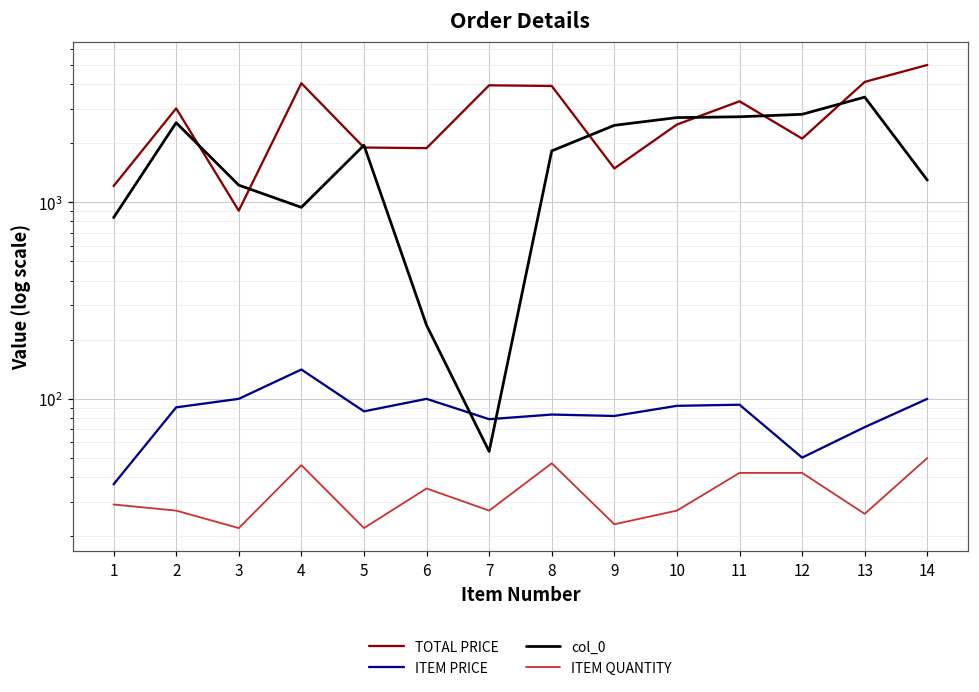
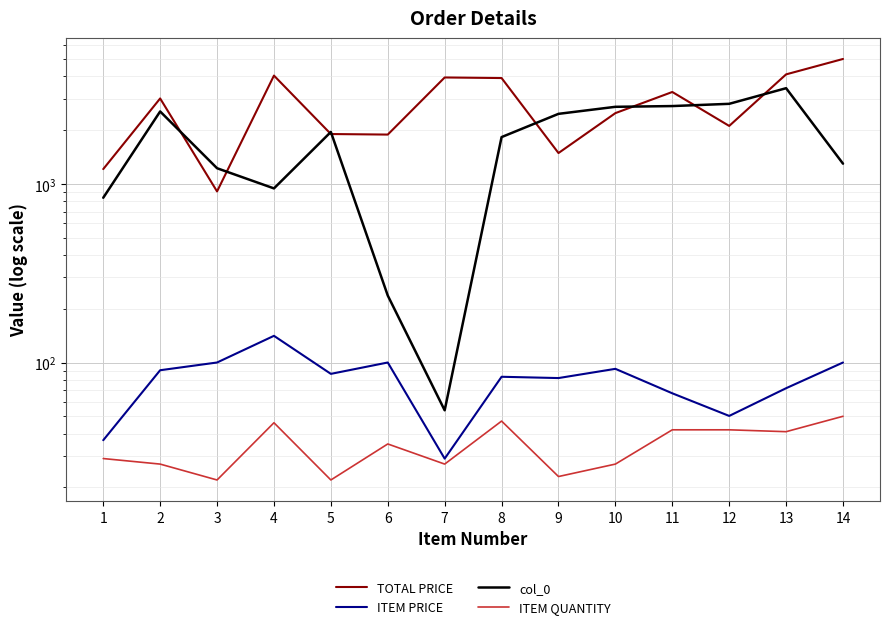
ITEM PRICE, 7: 80 -> 29
ITEM PRICE, 11: 90 -> 67
ITEM QUANTITY, 13: 26 -> 41
